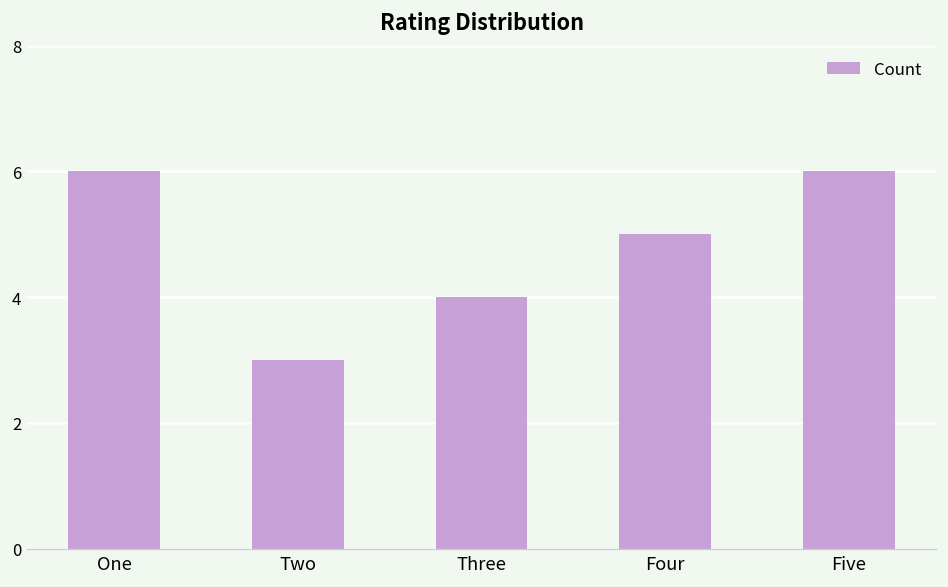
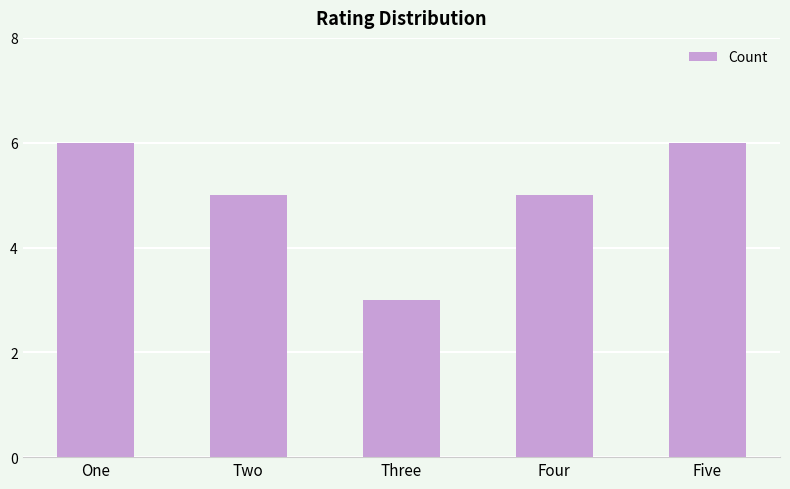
Two: 3 -> 5
Three: 4 -> 3
